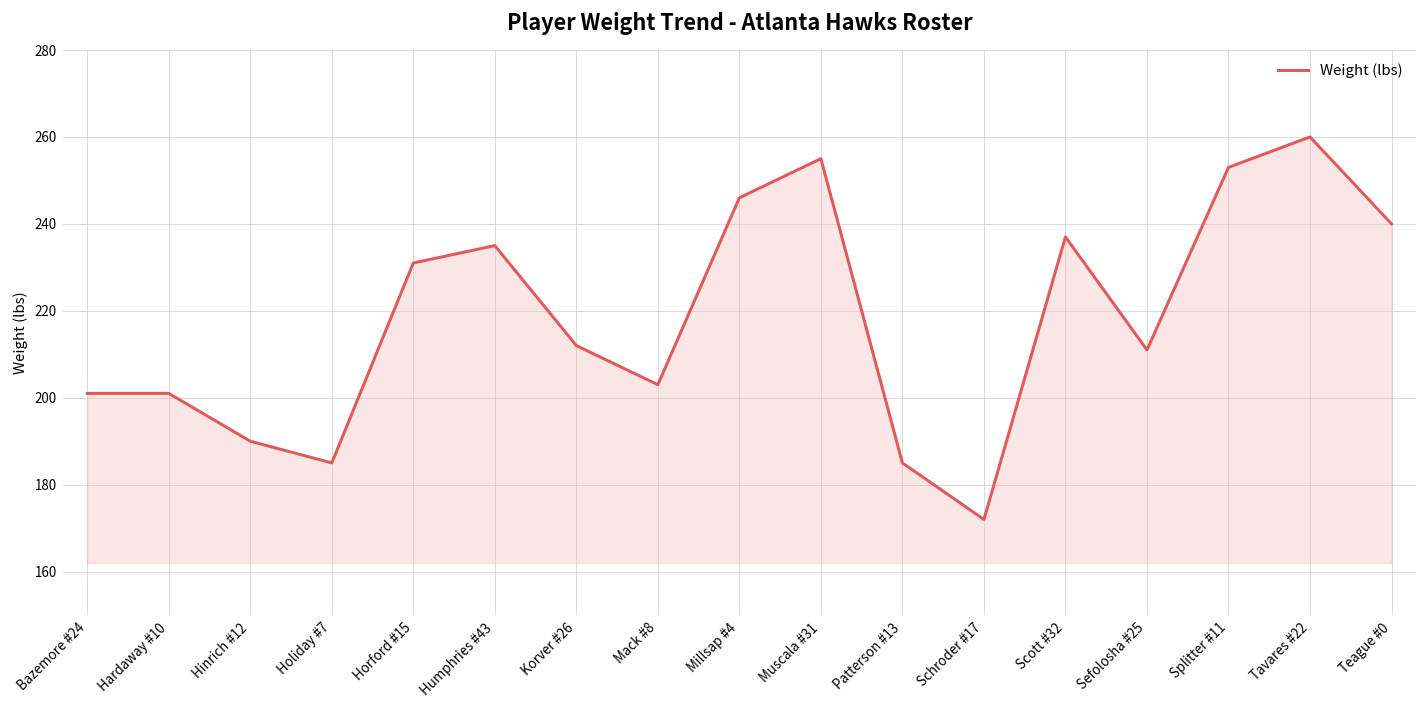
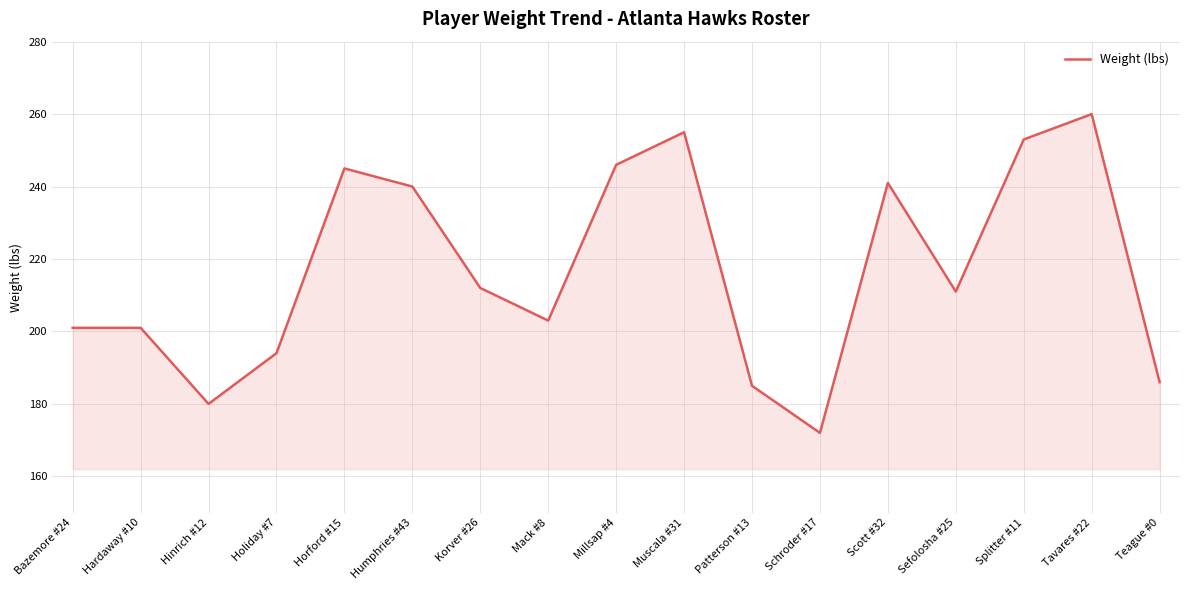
Hinrich #12: 190 -> 180
Holiday #7: 185 -> 194
Horford #15: 231 -> 245
Humphries #43: 235 -> 240
Scott #32: 237 -> 241
Teague #0: 240 -> 186
